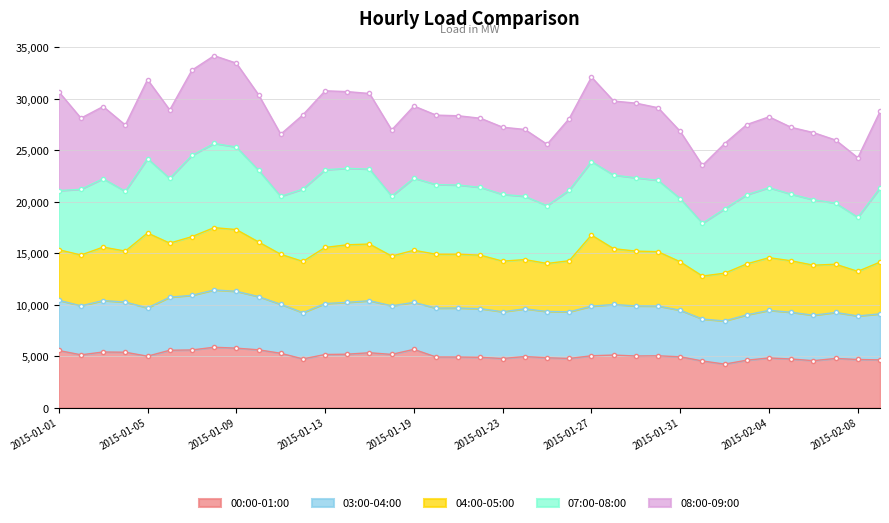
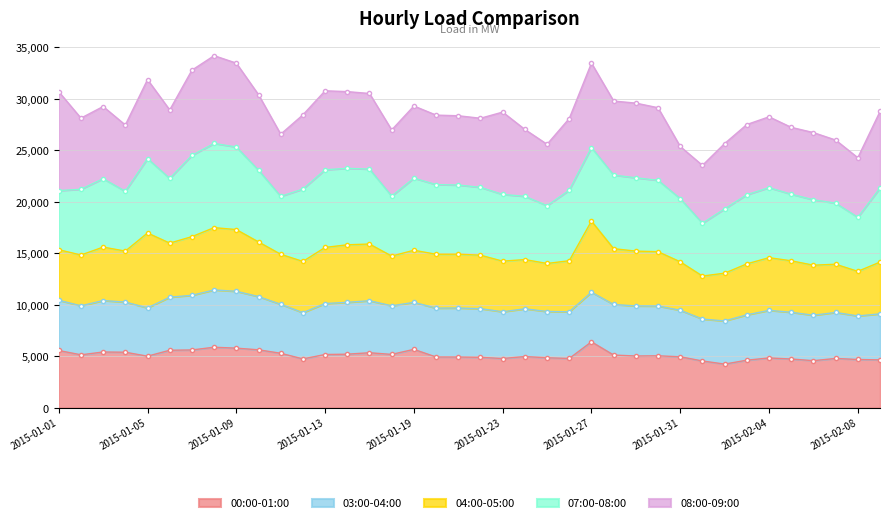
08:00-09:00, 2015-01-23: 6,500 -> 8,000
00:00-01:00, 2015-01-27: 5,000 -> 6,400
08:00-09:00, 2015-01-31: 6,500 -> 5,100
